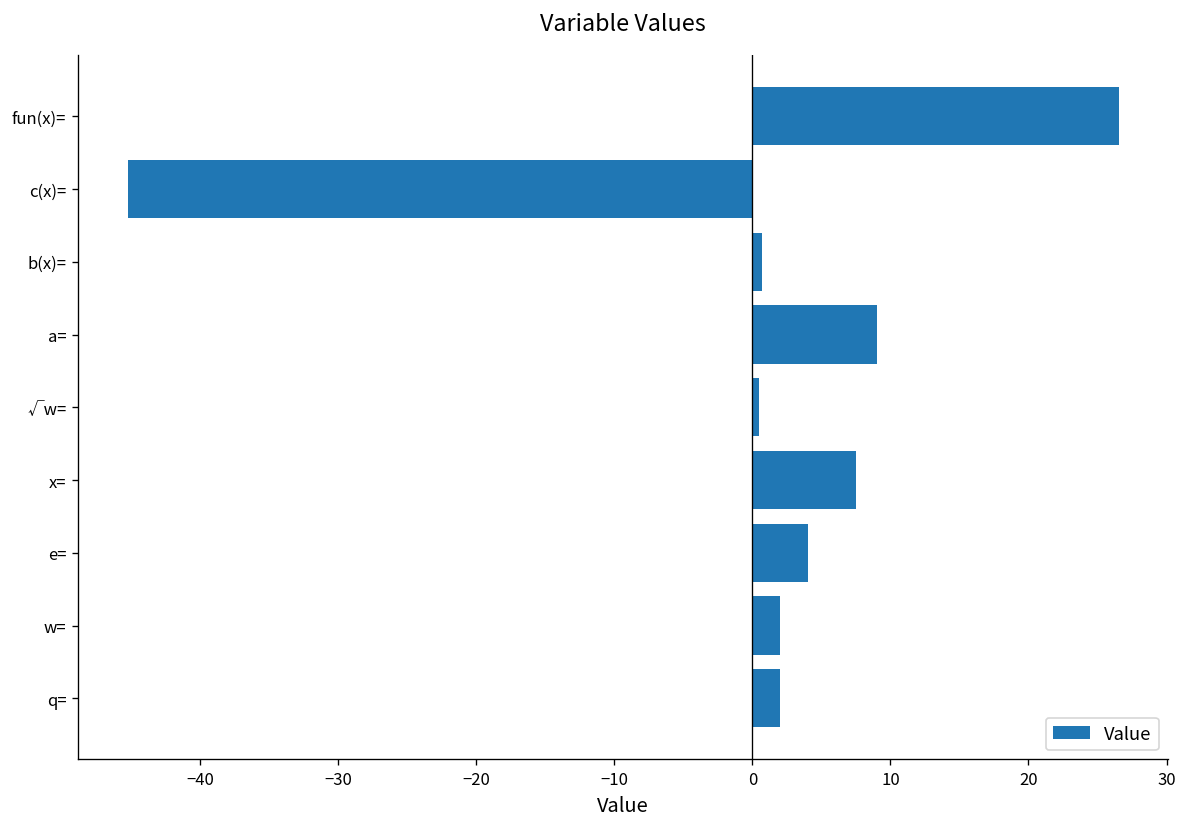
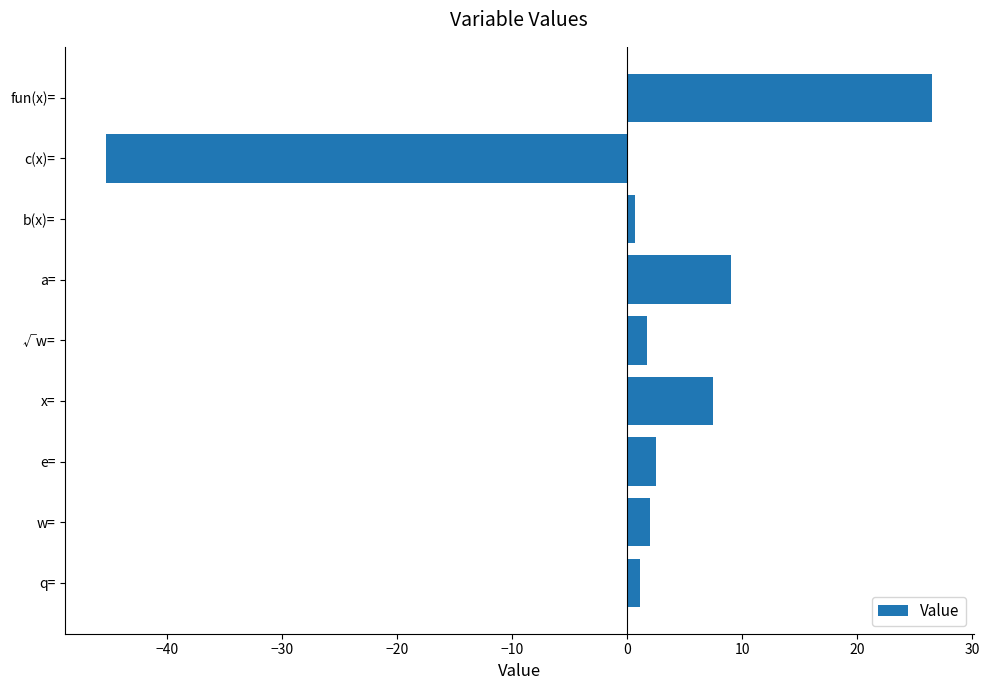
√w=: 0.5 -> 1.7
e=: 4.0 -> 2.5
q=: 2.0 -> 1.1
